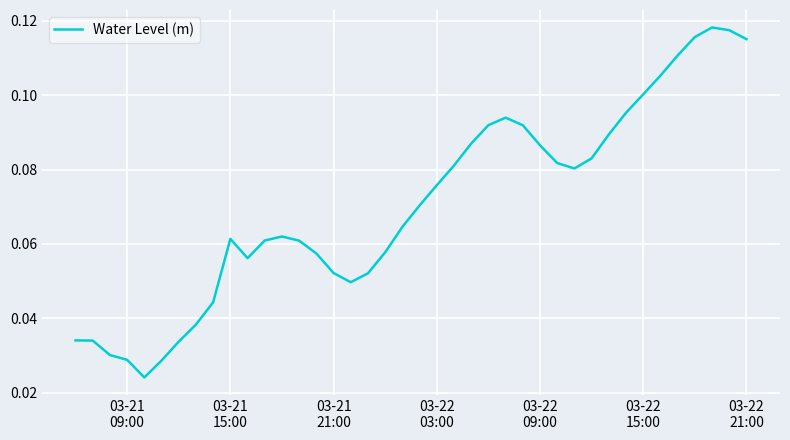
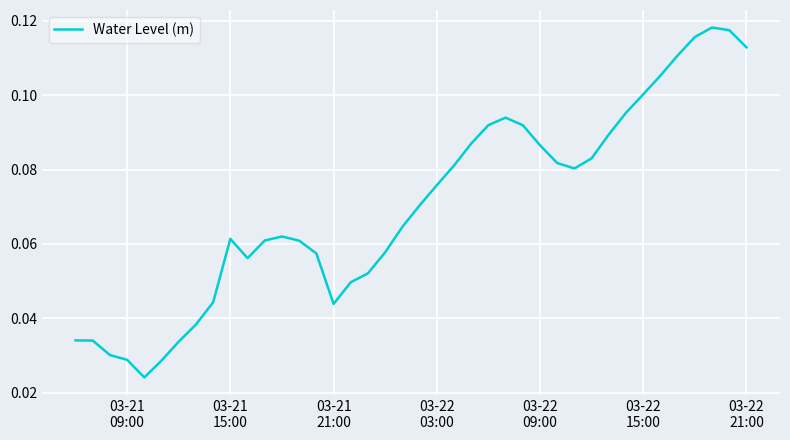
03-21 21:00: 0.052 -> 0.044
03-22 21:00: 0.115 -> 0.113
